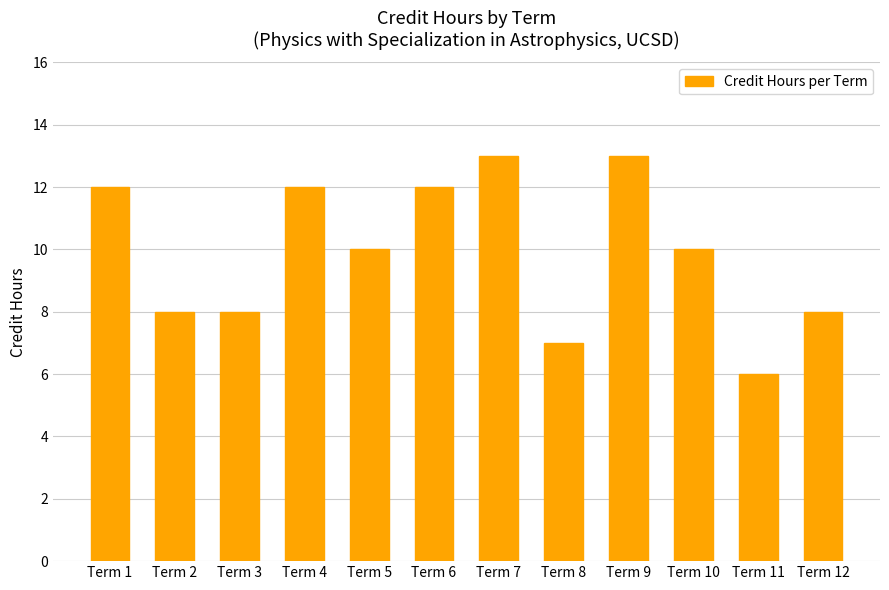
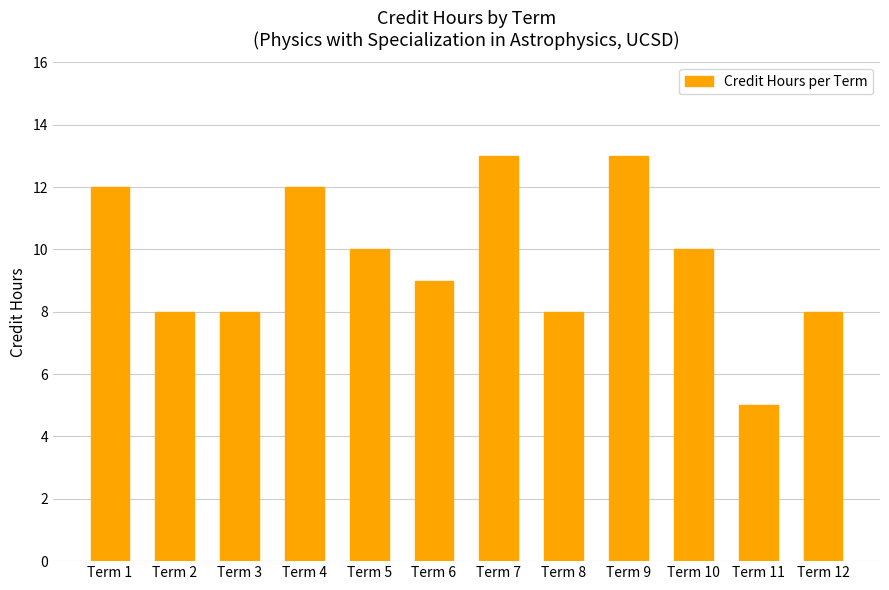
Term 6: 12 -> 9
Term 8: 7 -> 8
Term 11: 6 -> 5
